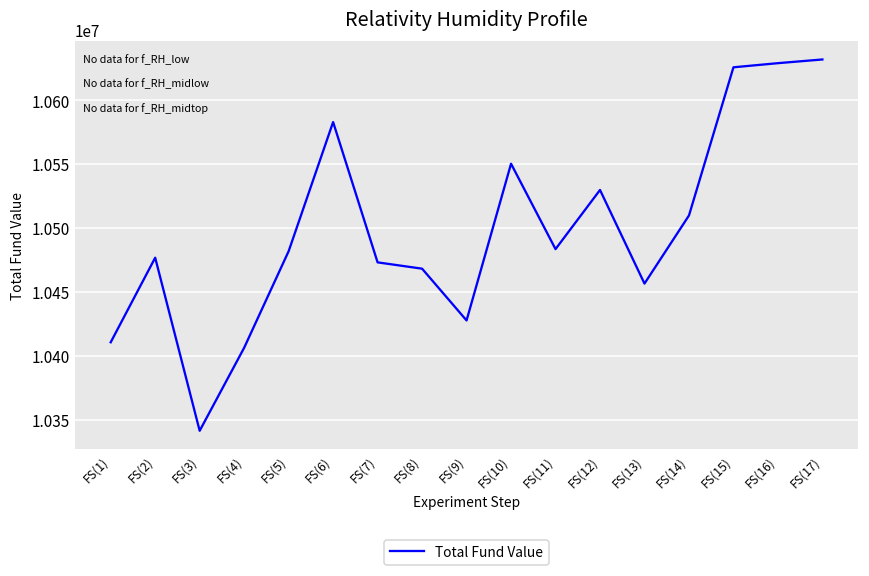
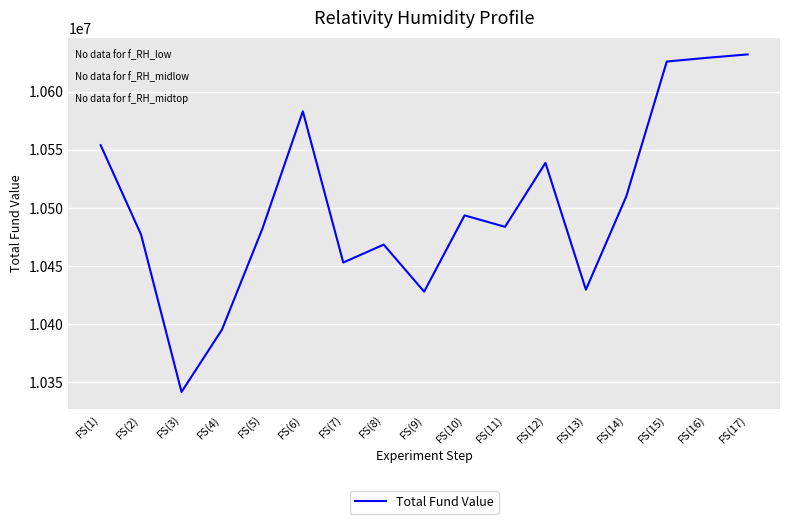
FS(1): 10411000 -> 10554000
FS(4): 10406000 -> 10395000
FS(7): 10473000 -> 10453000
FS(10): 10550000 -> 10493000
FS(12): 10530000 -> 10539000
FS(13): 10456000 -> 10429000
